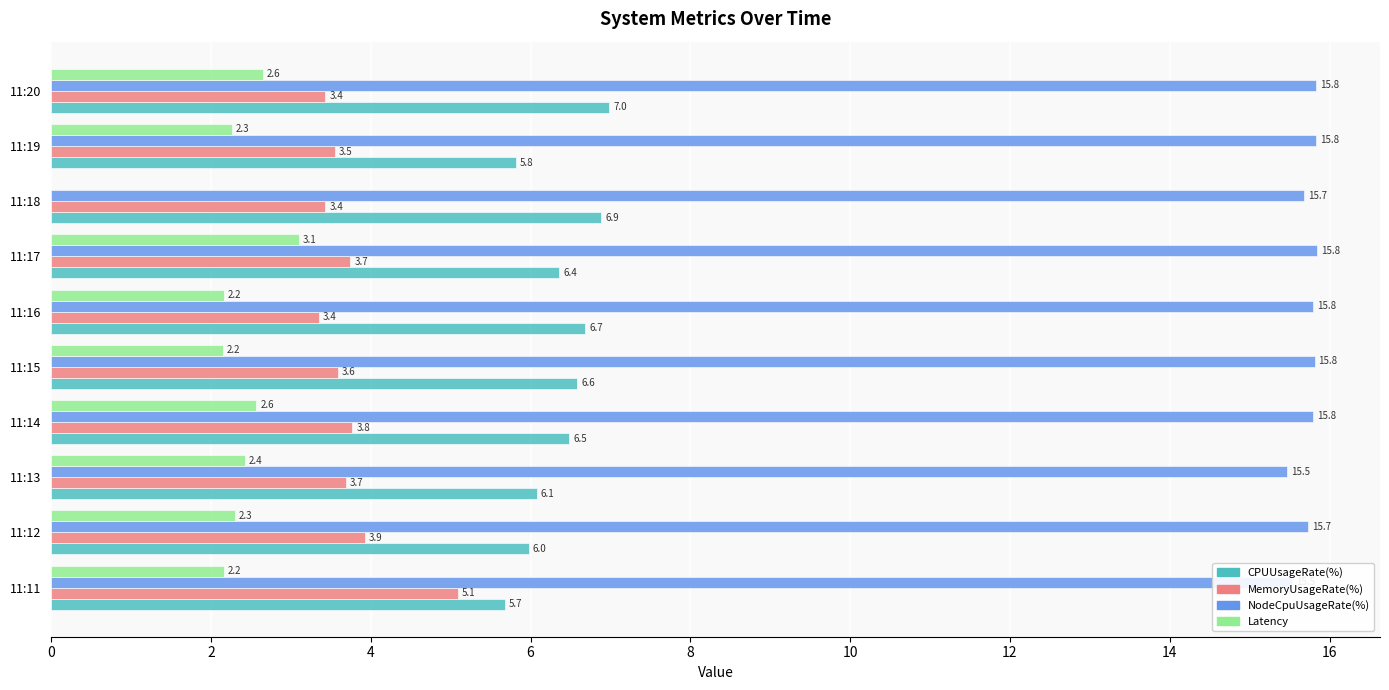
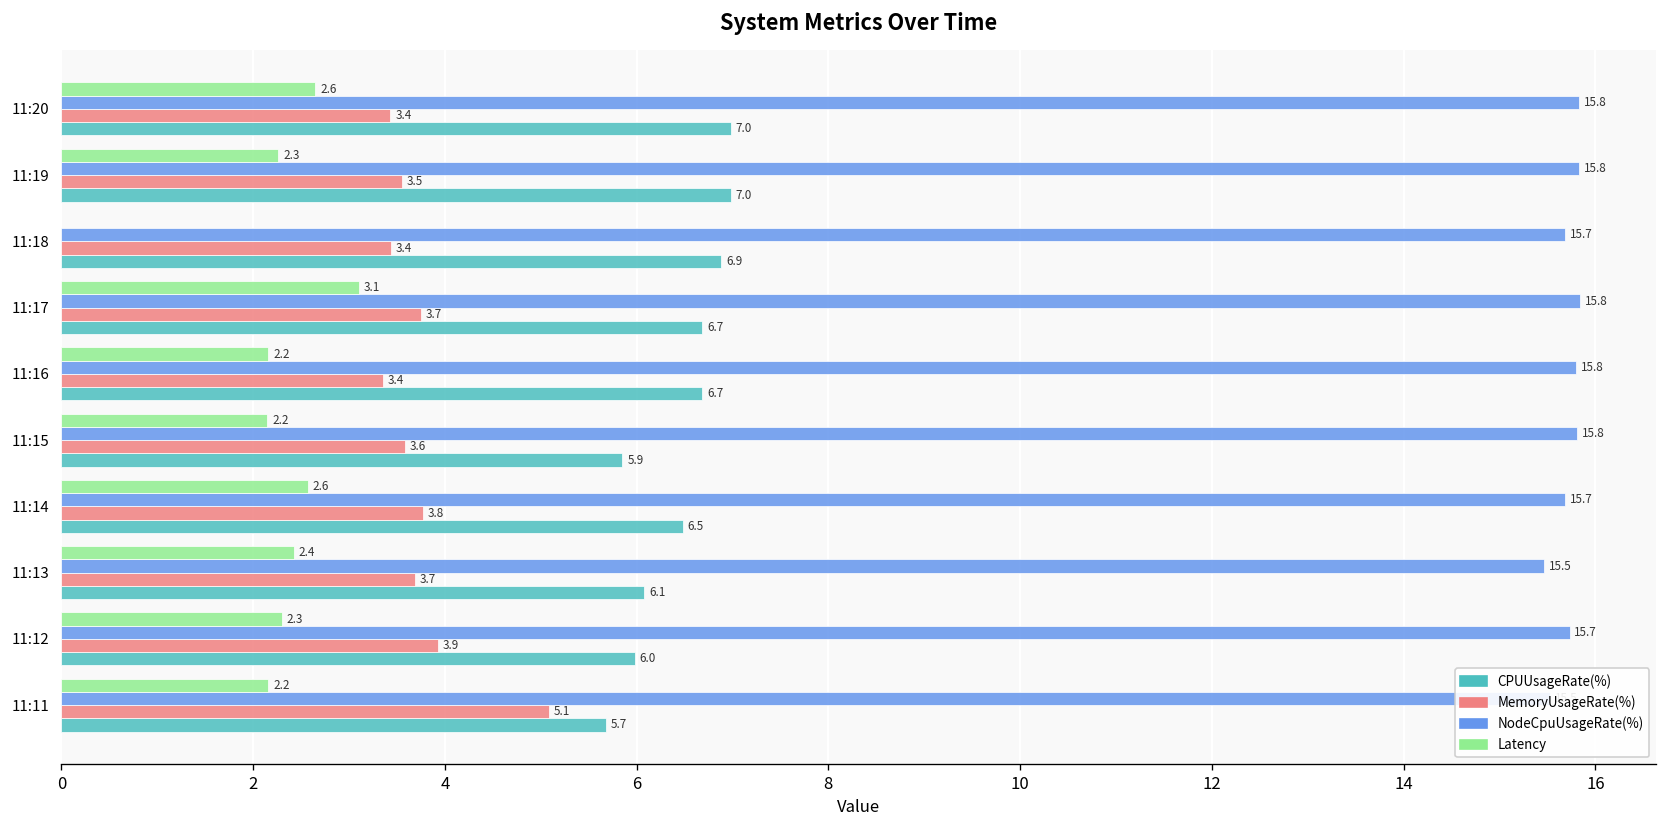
CPUUsageRate(%), 11:19: 5.8 -> 7.0
CPUUsageRate(%), 11:17: 6.4 -> 6.7
CPUUsageRate(%), 11:15: 6.6 -> 5.9
NodeCpuUsageRate(%), 11:14: 15.8 -> 15.7
